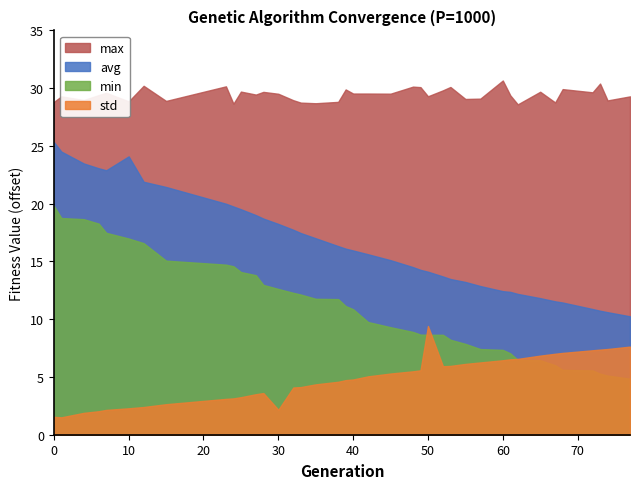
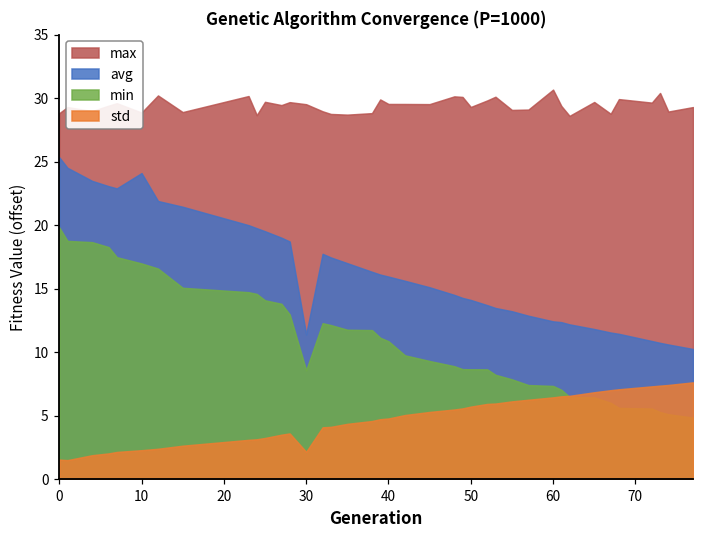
avg, 30: 18.2 -> 11.4
min, 30: 12.6 -> 8.6
std, 50: 9.4 -> 5.7
